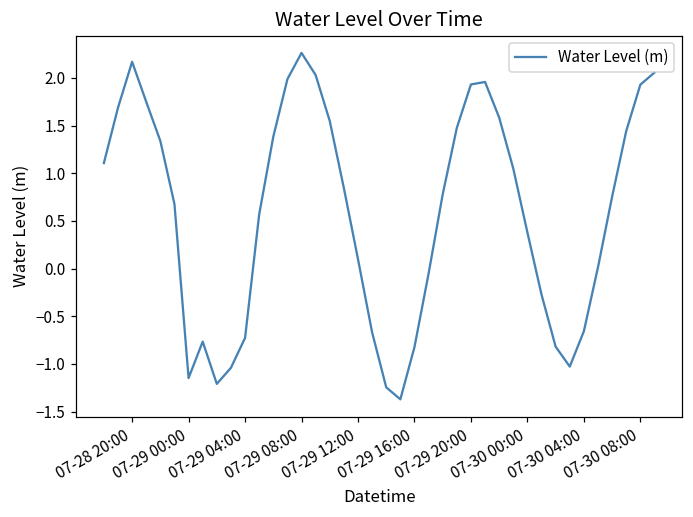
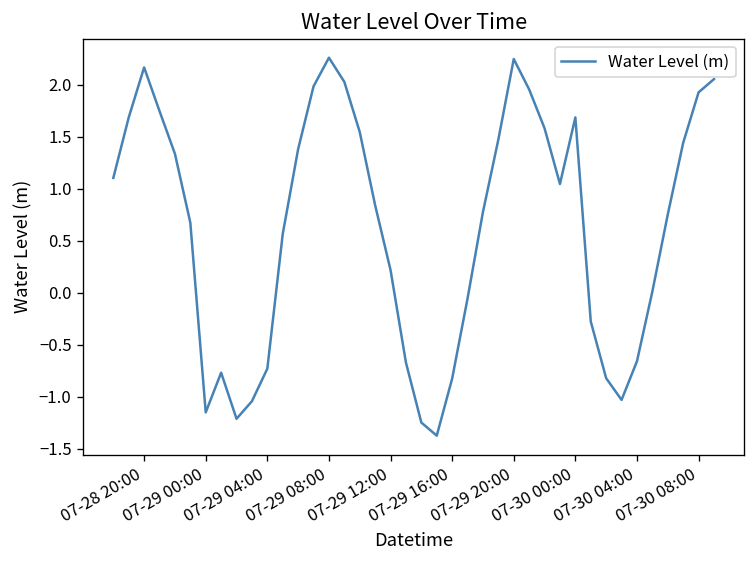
07-29 12:00: 0.1 -> 0.2
07-29 20:00: 1.9 -> 2.2
07-30 00:00: 0.4 -> 1.7
